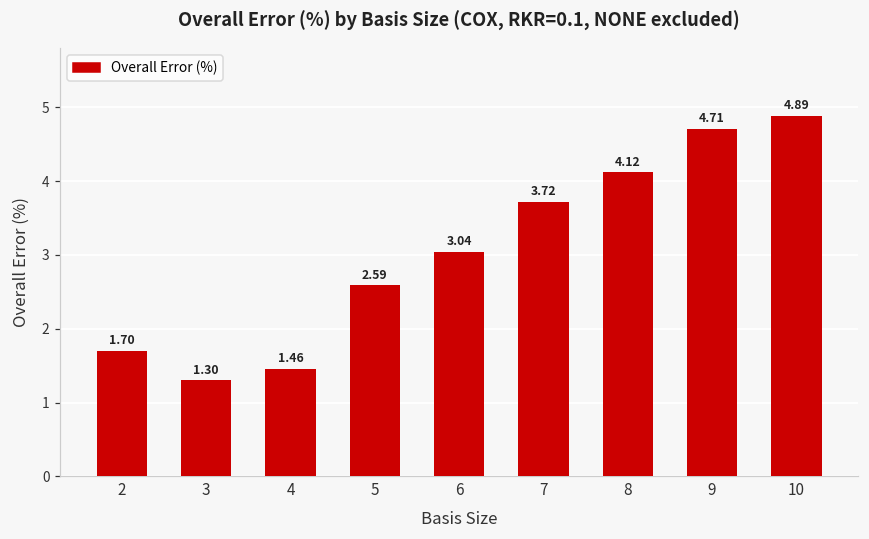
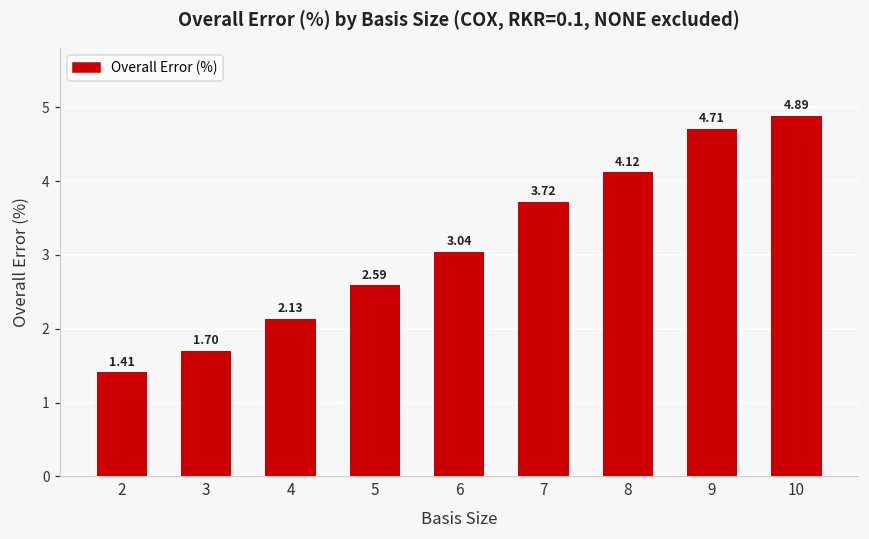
2: 1.70 -> 1.41
3: 1.30 -> 1.70
4: 1.46 -> 2.13
